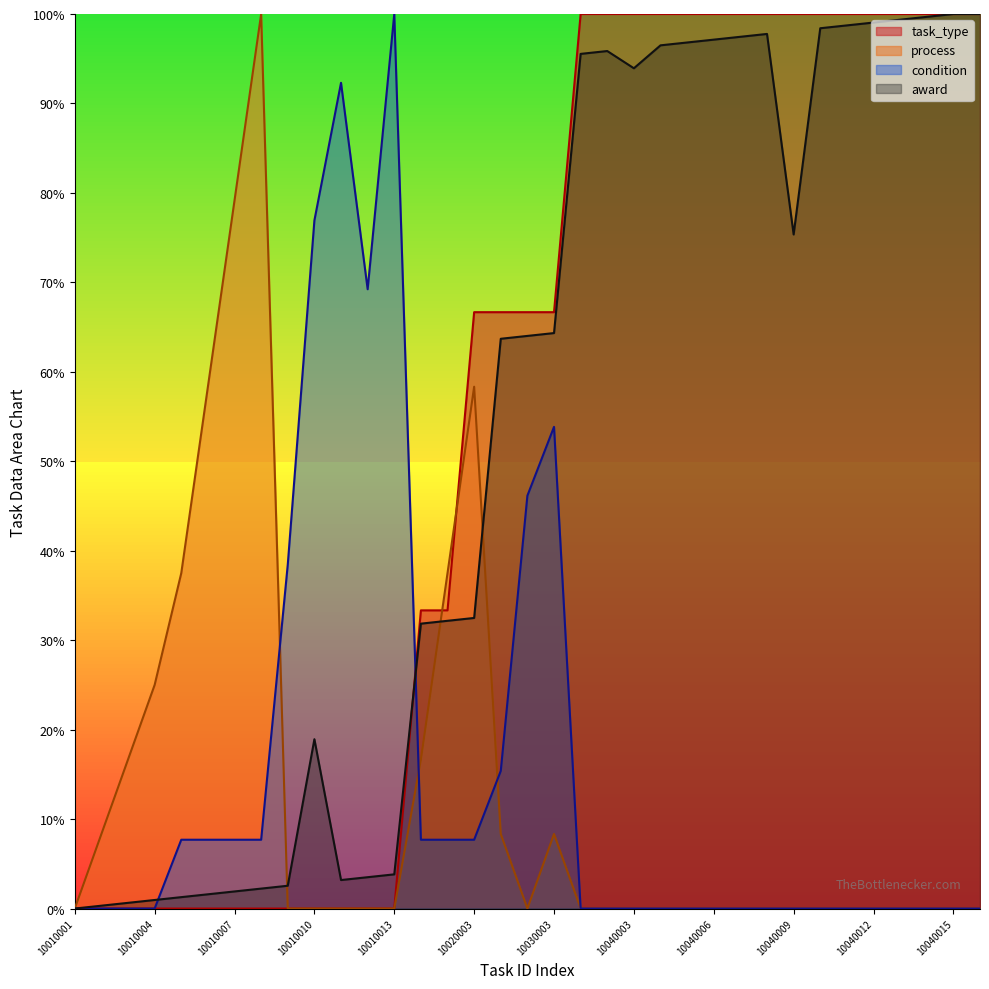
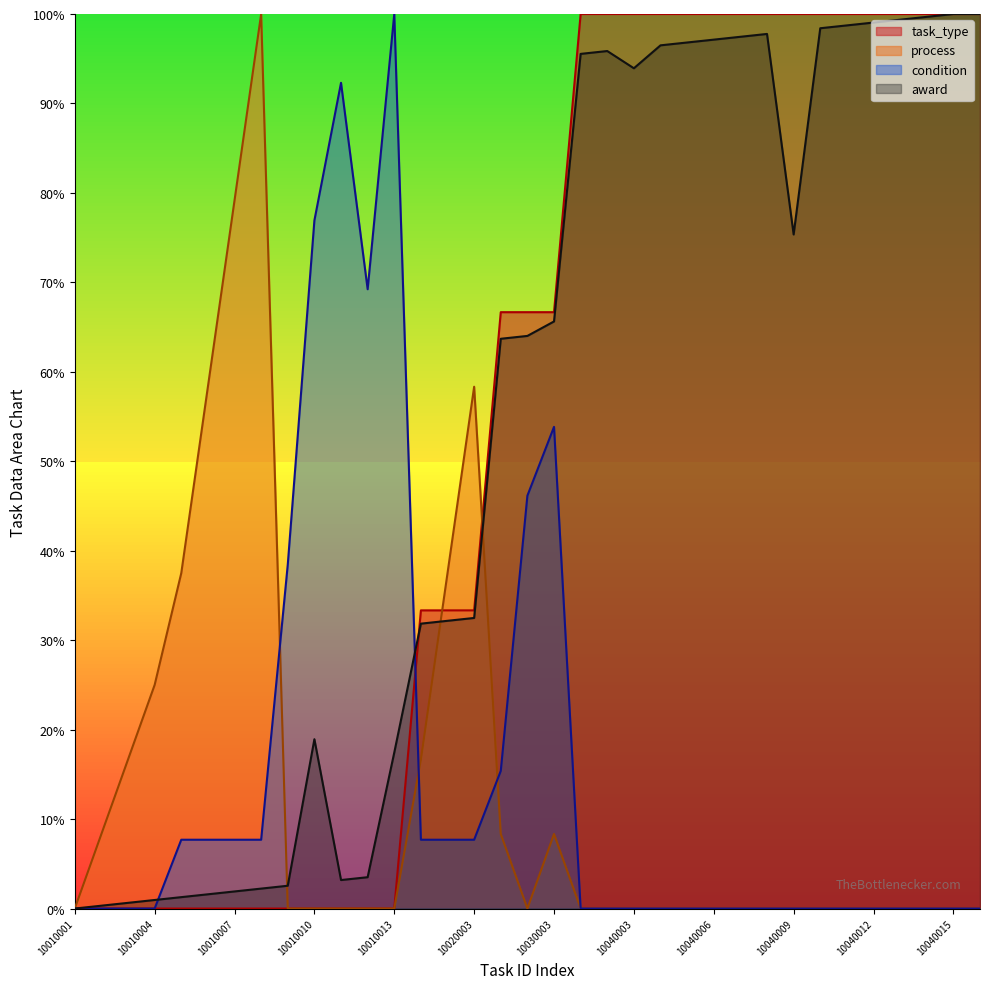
award, 10010013: 4% -> 17%
task_type, 10020003: 67% -> 33%
award, 10030003: 64% -> 66%
